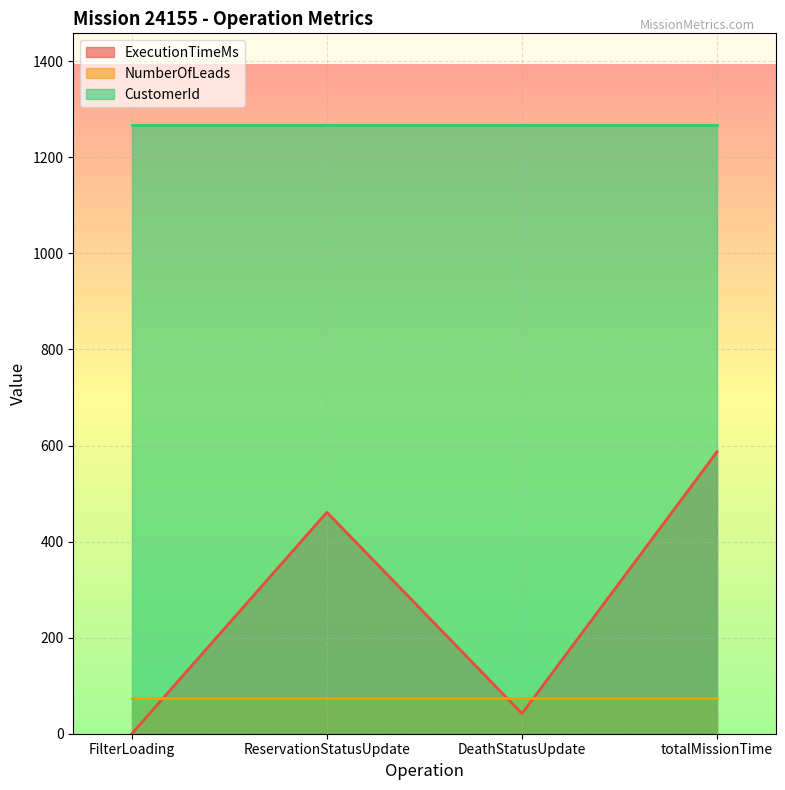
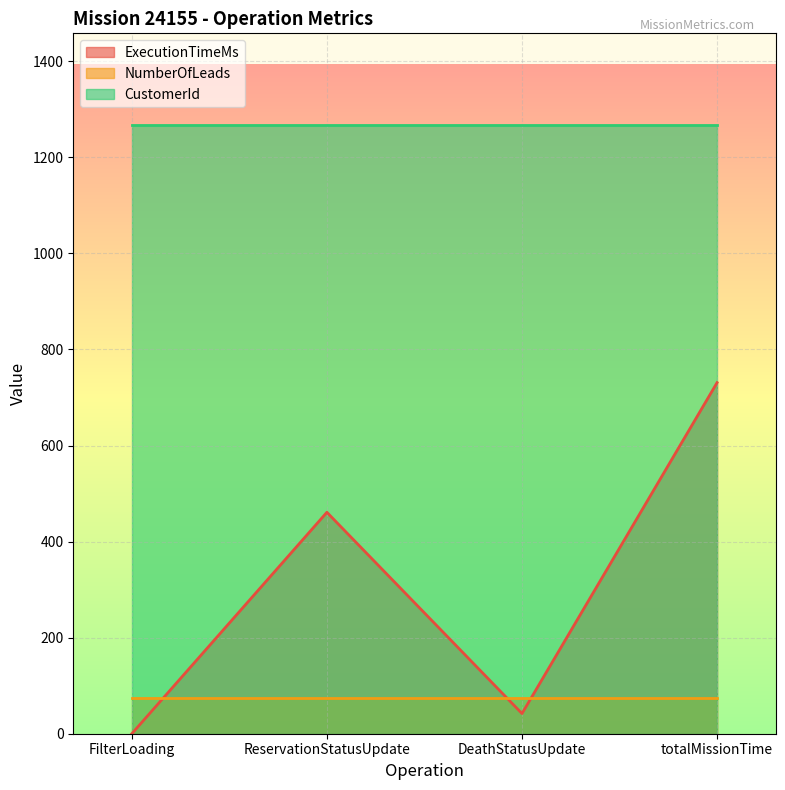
ExecutionTimeMs, totalMissionTime: 590 -> 730
